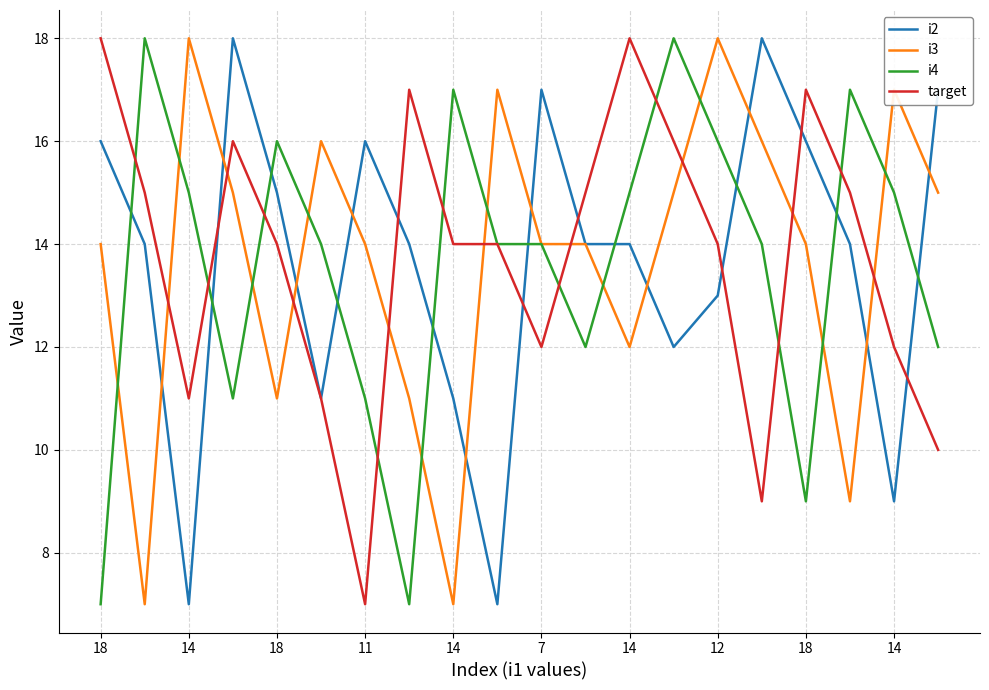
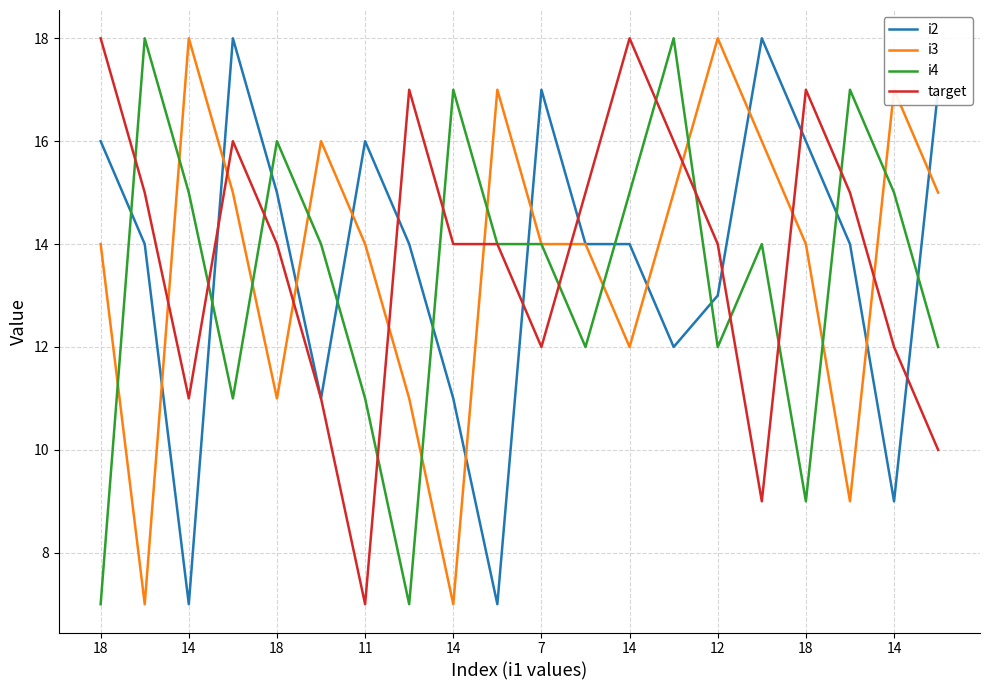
i4, 12: 16 -> 12
